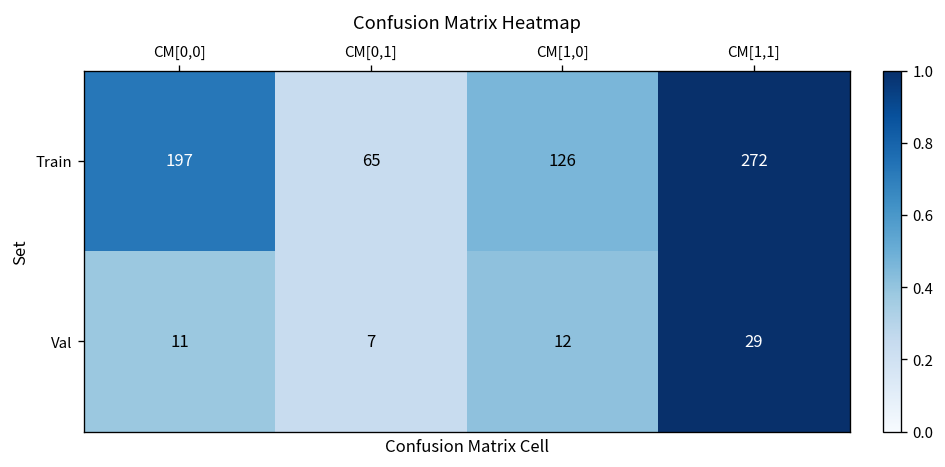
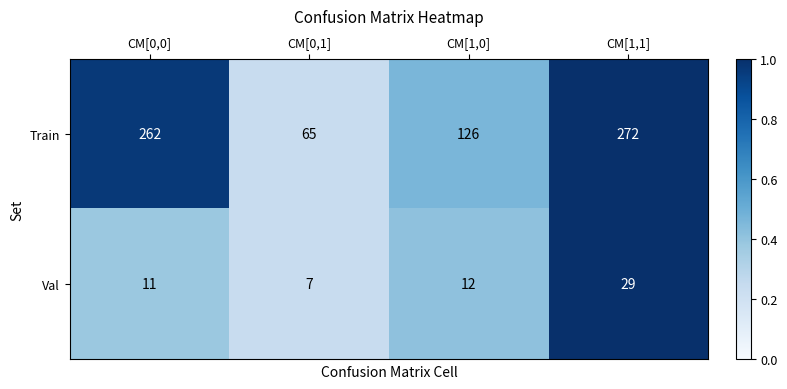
Train, CM[0,0]: 197 -> 262
